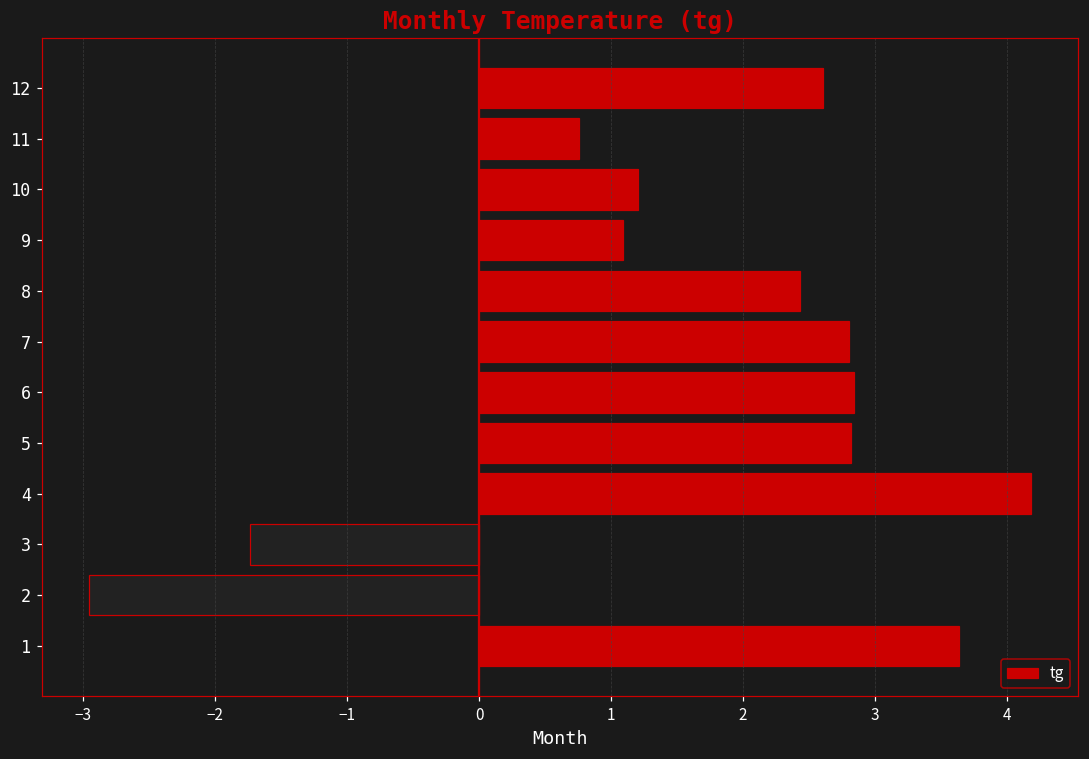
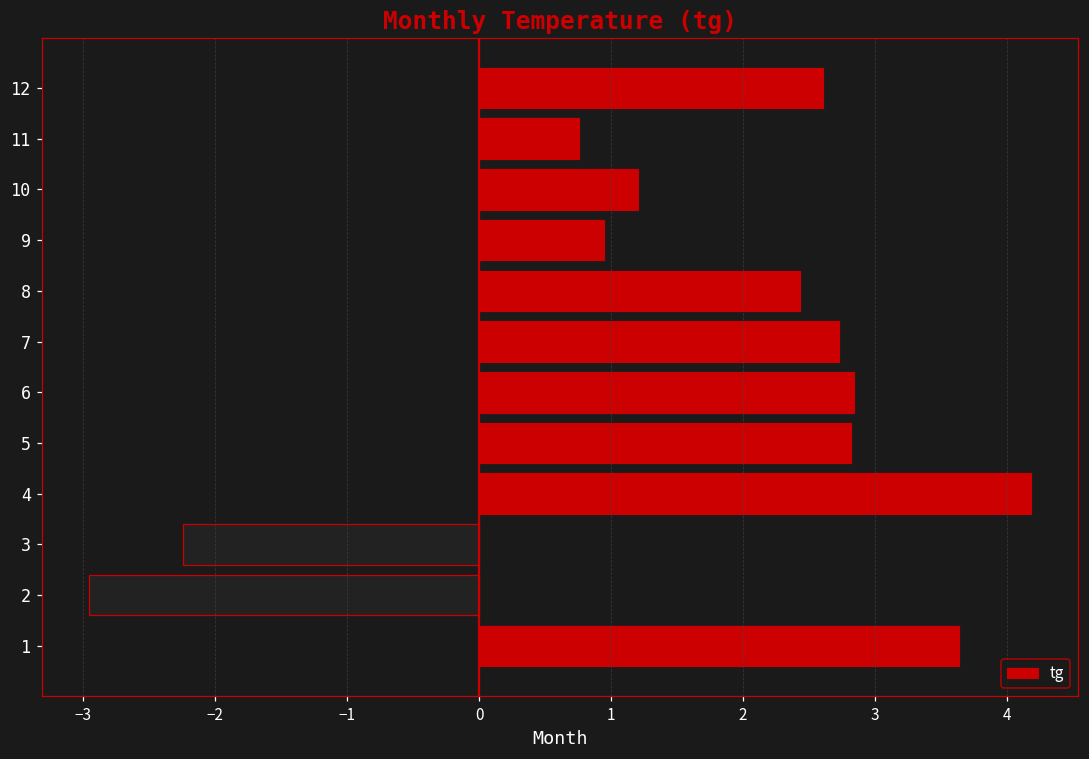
9: 1.09 -> 0.95
7: 2.80 -> 2.72
3: -1.74 -> -2.24
